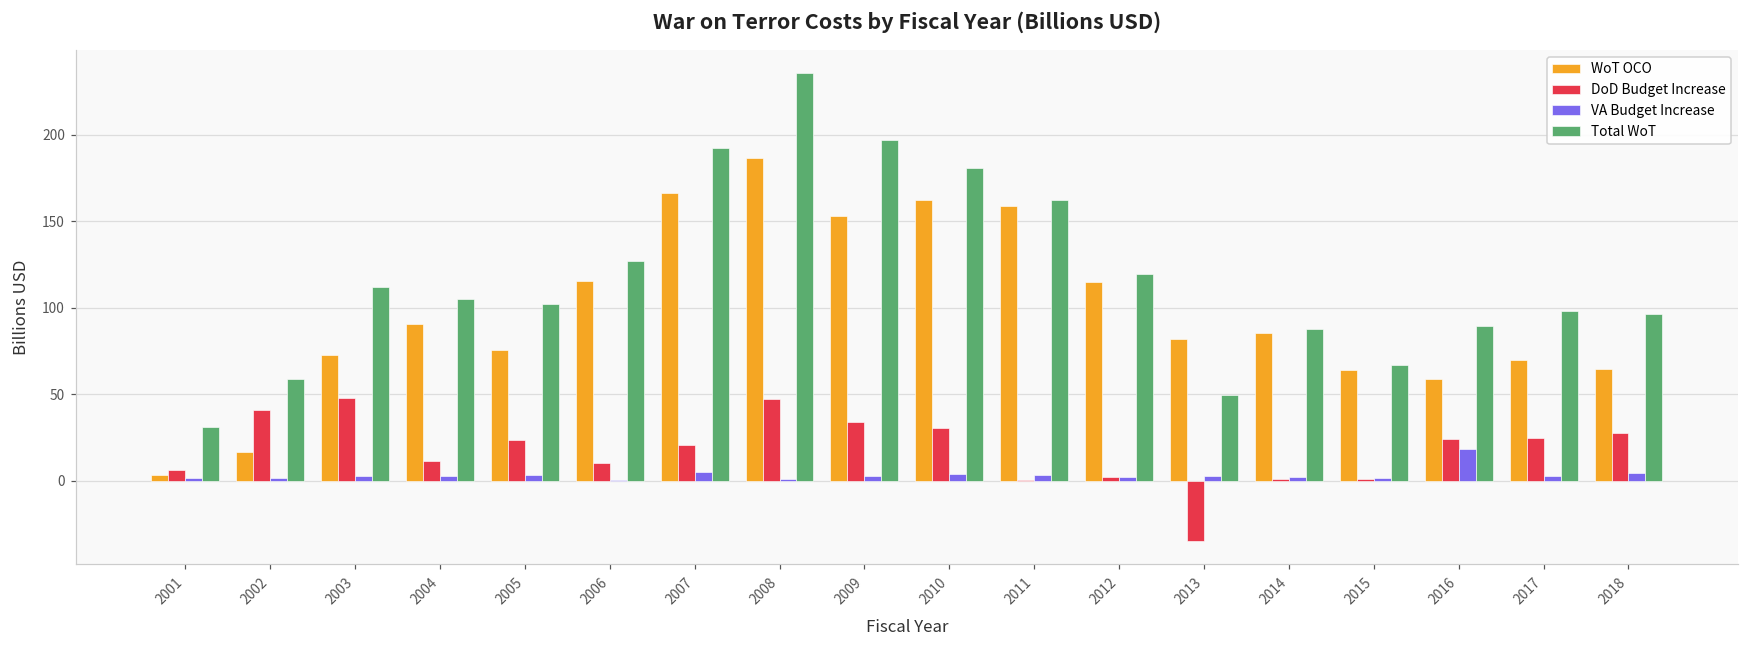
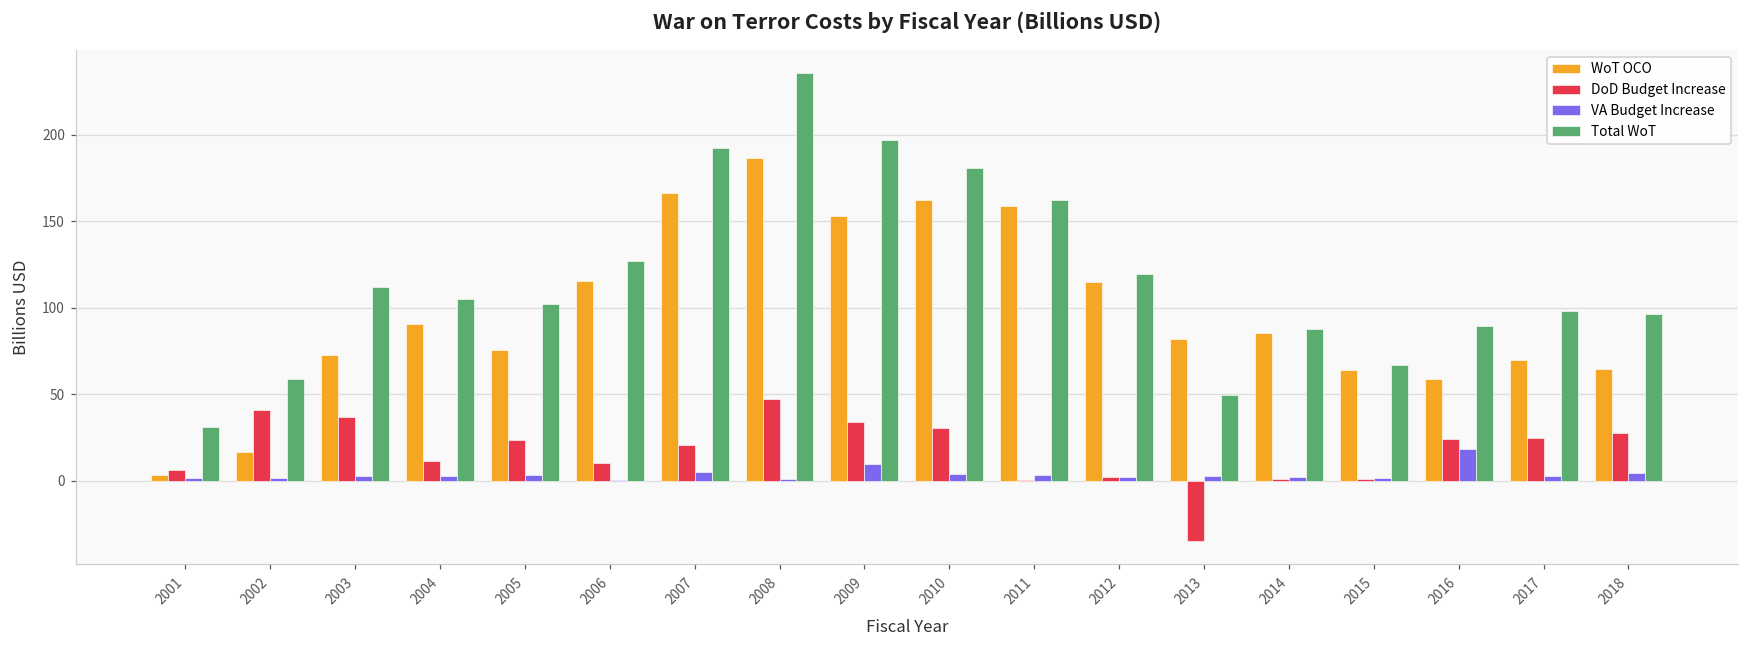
DoD Budget Increase, 2003: 48 -> 37
VA Budget Increase, 2009: 3 -> 10
